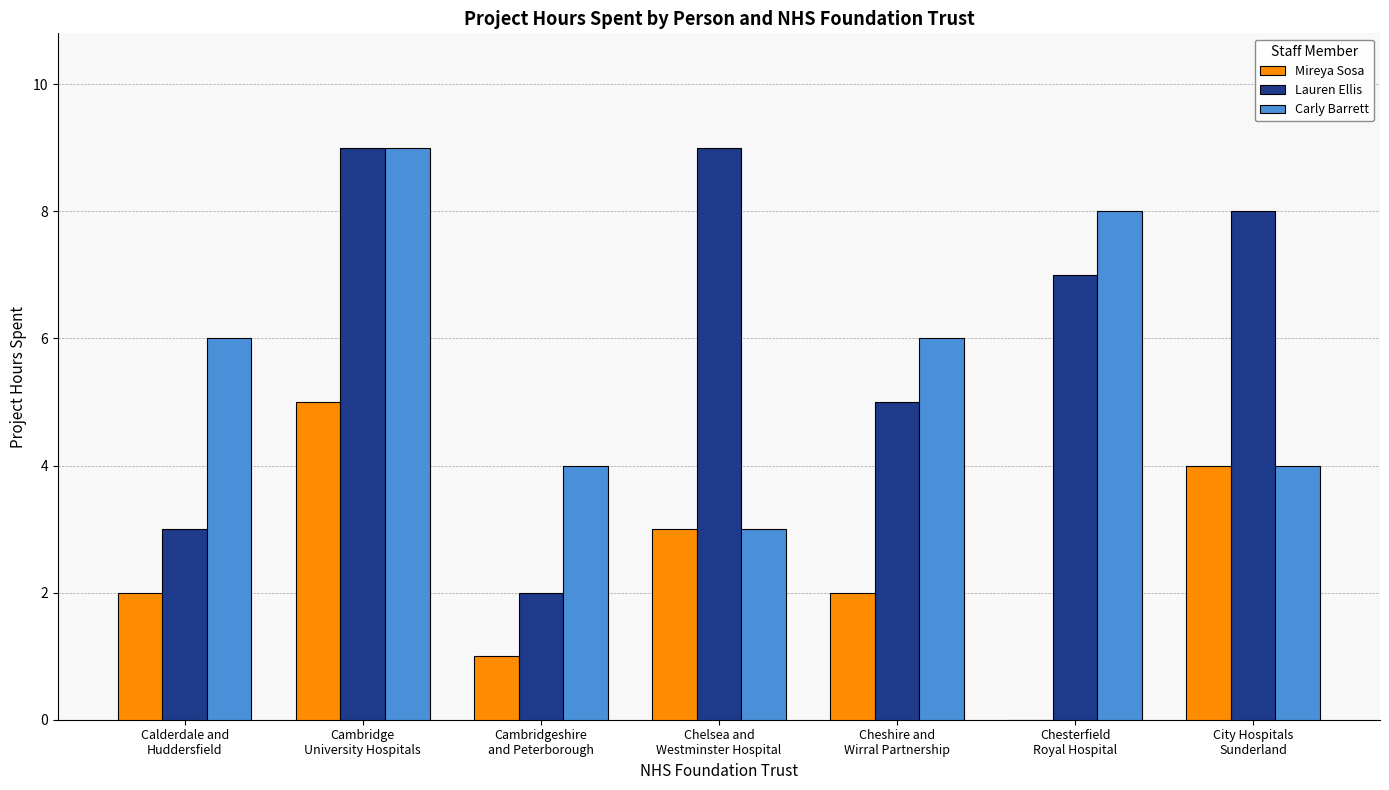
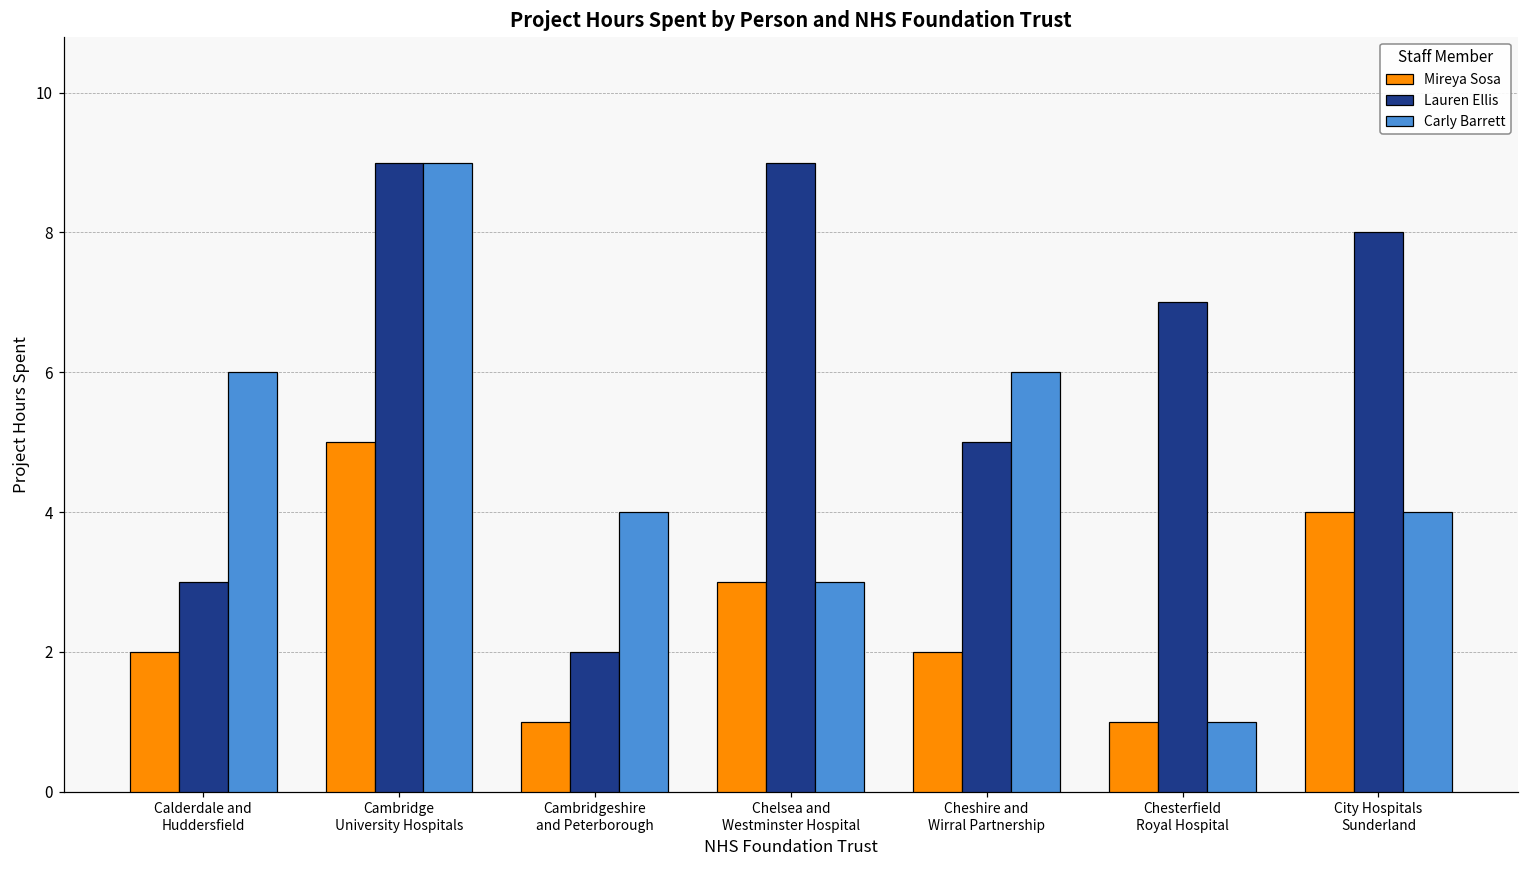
Mireya Sosa, Chesterfield Royal Hospital: 0 -> 1
Carly Barrett, Chesterfield Royal Hospital: 8 -> 1
